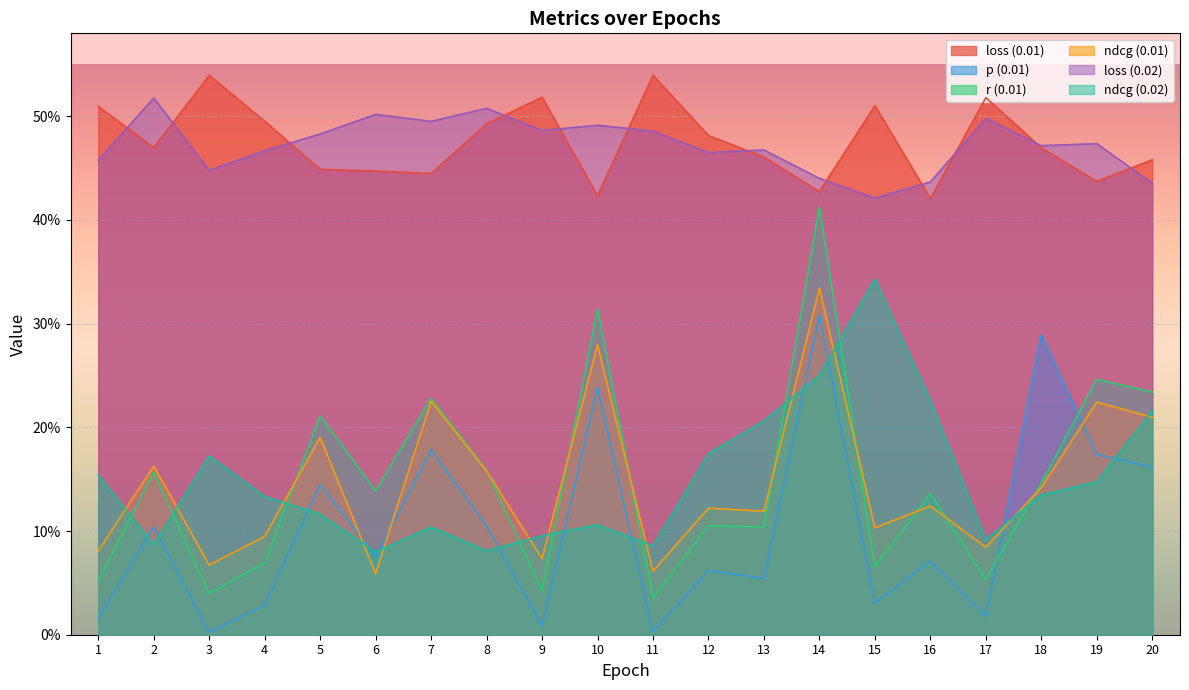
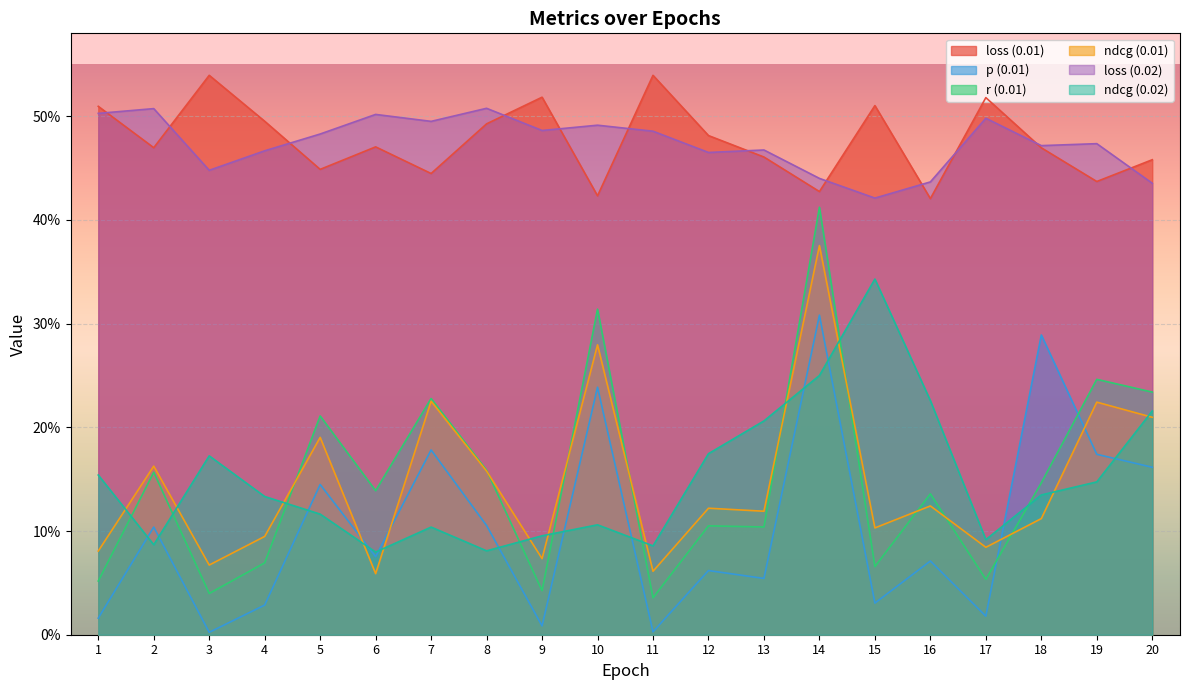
loss (0.02), 1: 45.8% -> 50.3%
loss (0.02), 2: 51.8% -> 50.7%
loss (0.01), 6: 44.7% -> 47.1%
ndcg (0.01), 14: 33.4% -> 37.5%
ndcg (0.01), 18: 14.2% -> 11.2%
